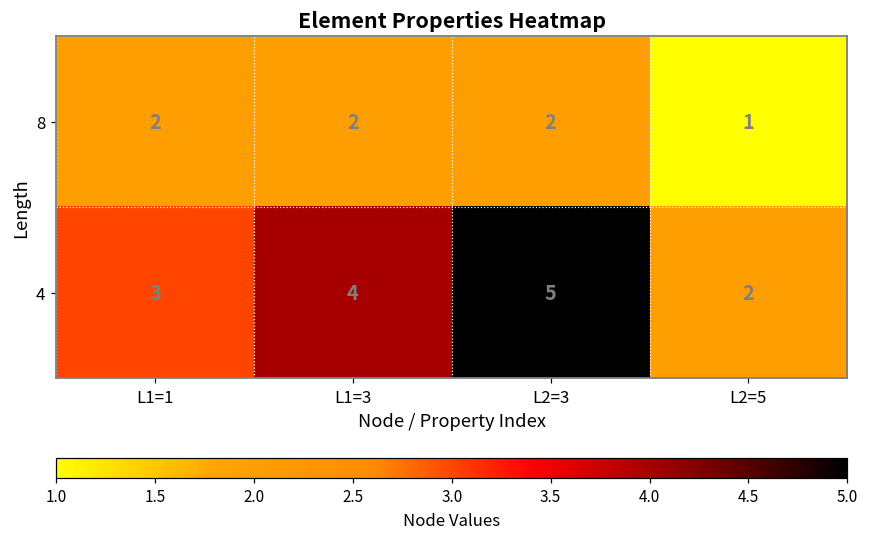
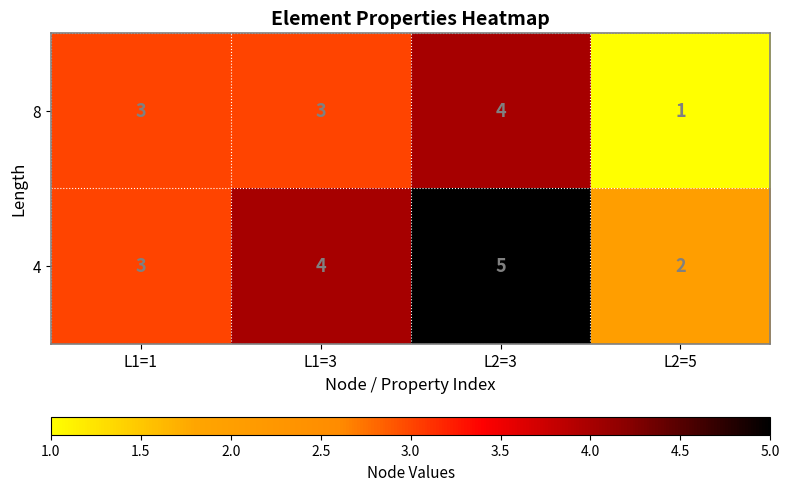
8, L1=1: 2 -> 3
8, L1=3: 2 -> 3
8, L2=3: 2 -> 4
